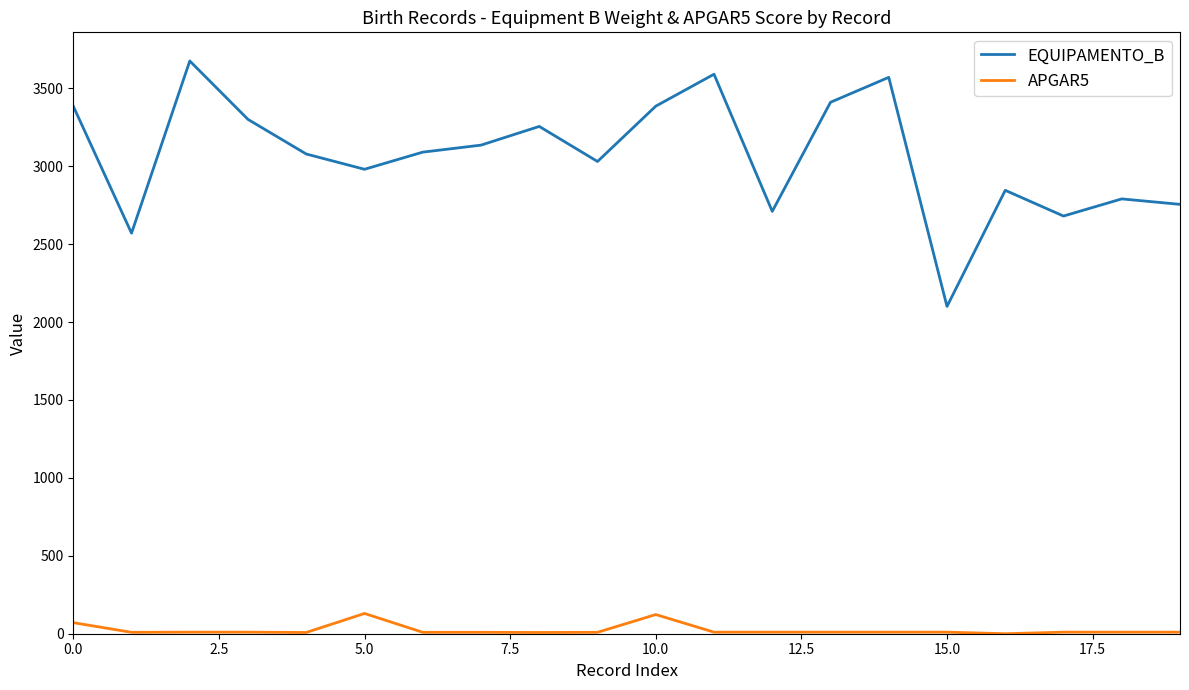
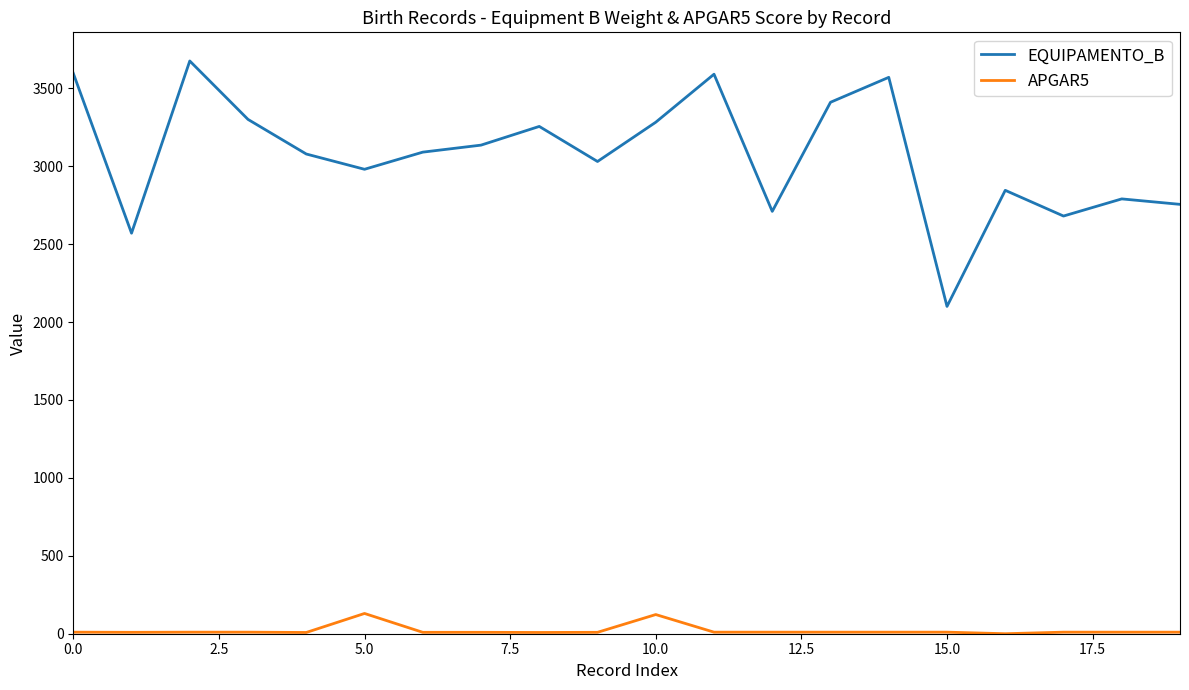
EQUIPAMENTO_B, 0.0: 3390 -> 3600
APGAR5, 0.0: 70 -> 10
EQUIPAMENTO_B, 10.0: 3390 -> 3280
